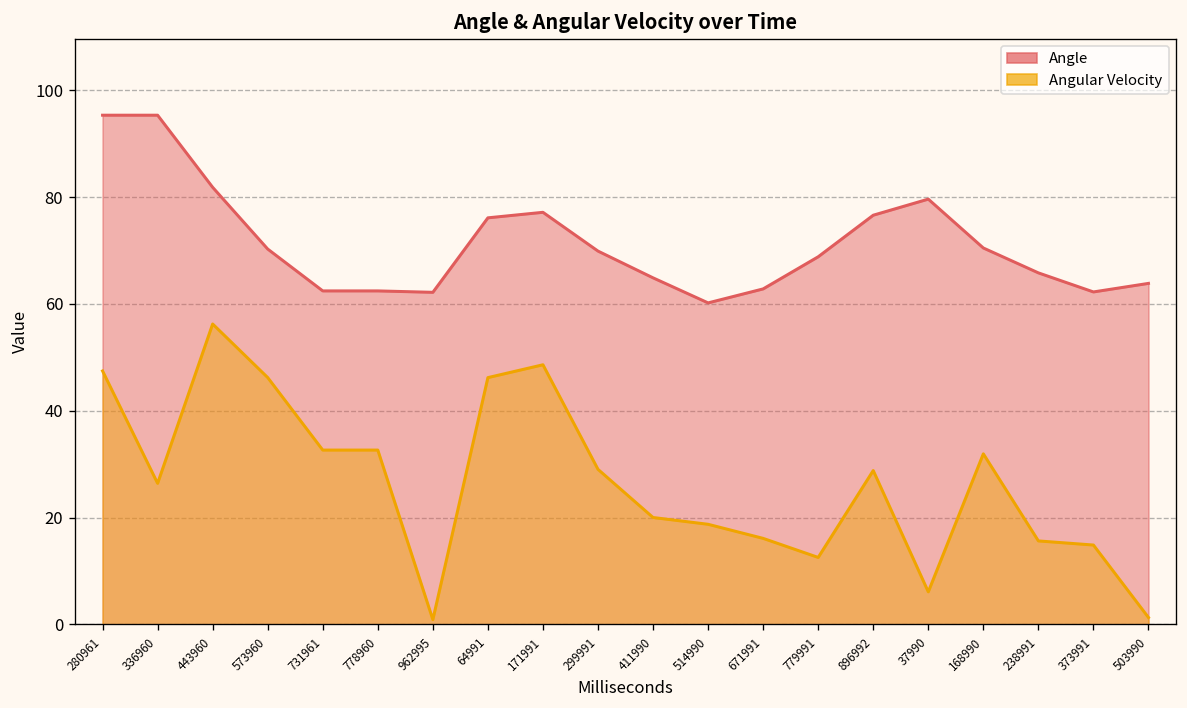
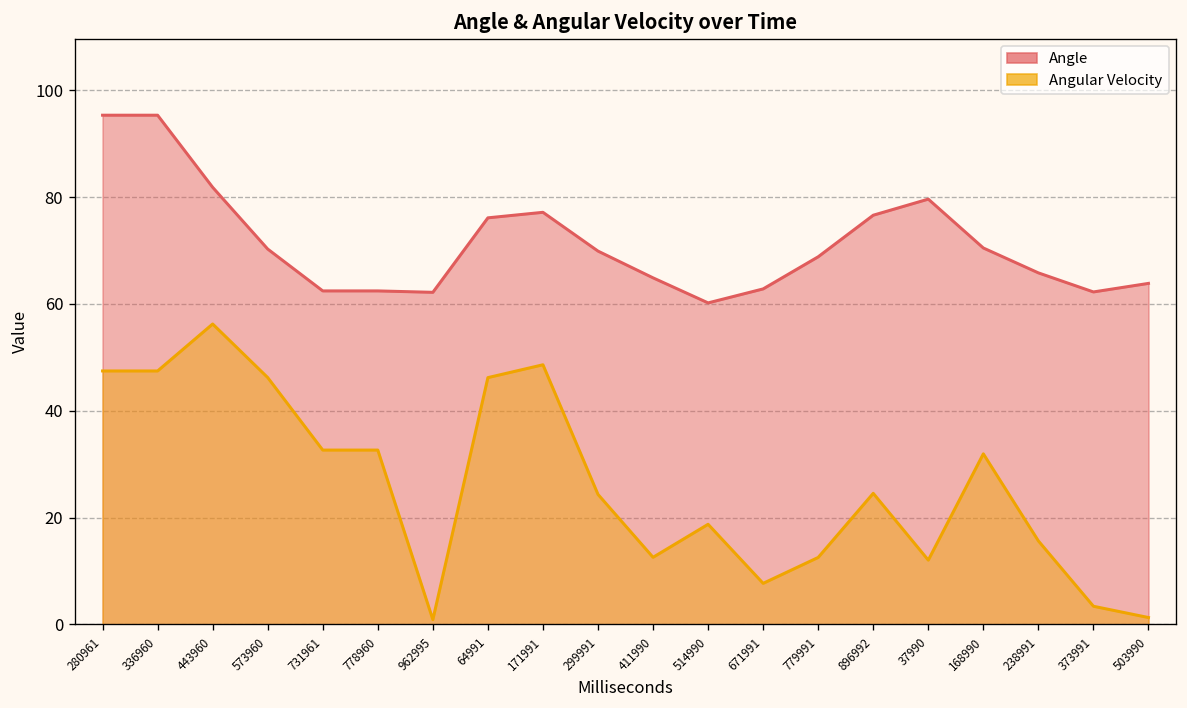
Angular Velocity, 336960: 26 -> 47
Angular Velocity, 299991: 29 -> 24
Angular Velocity, 411990: 20 -> 13
Angular Velocity, 671991: 16 -> 8
Angular Velocity, 896992: 29 -> 25
Angular Velocity, 37990: 6 -> 12
Angular Velocity, 373991: 15 -> 3
